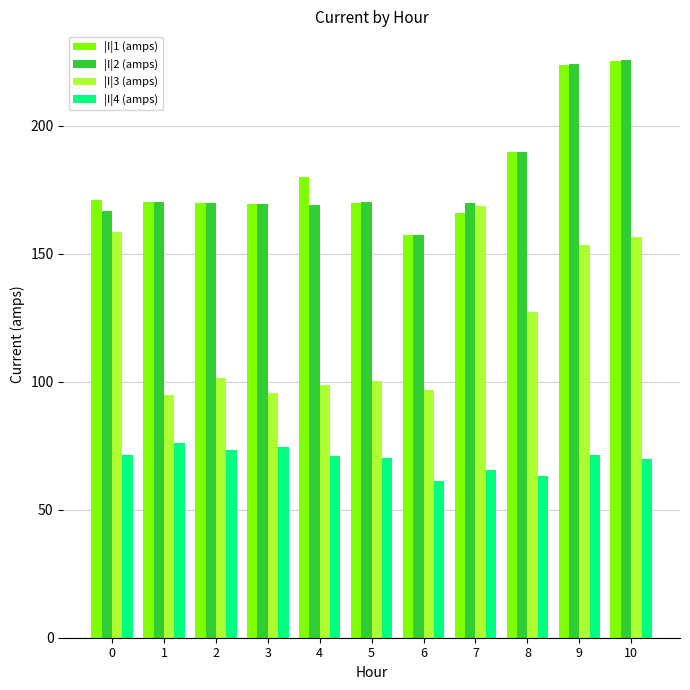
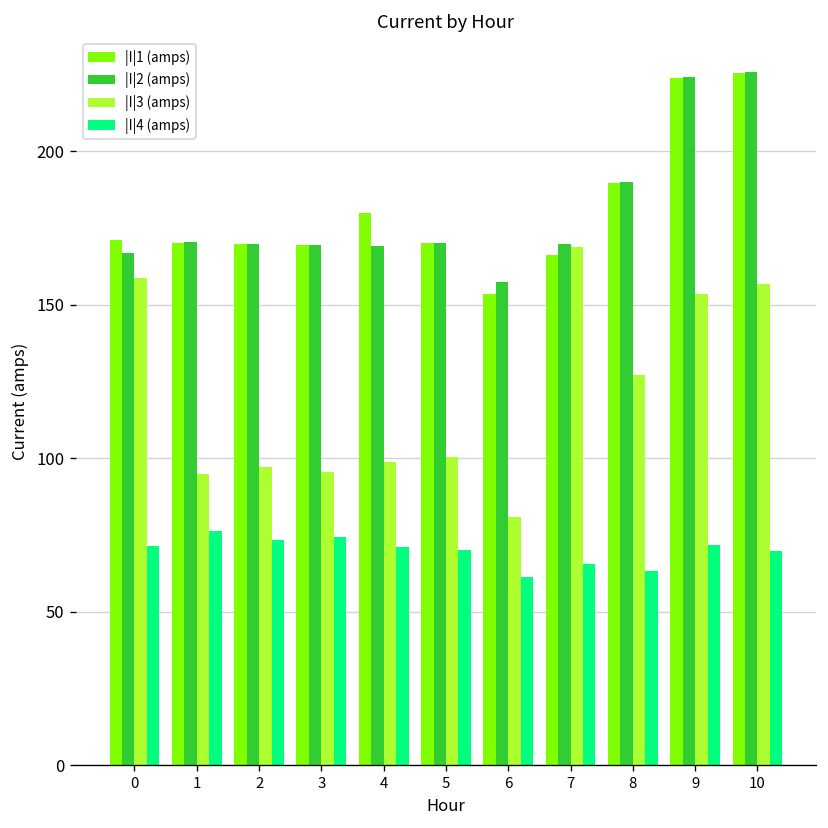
|I|3 (amps), 2: 101 -> 97
|I|1 (amps), 6: 157 -> 153
|I|3 (amps), 6: 97 -> 81
